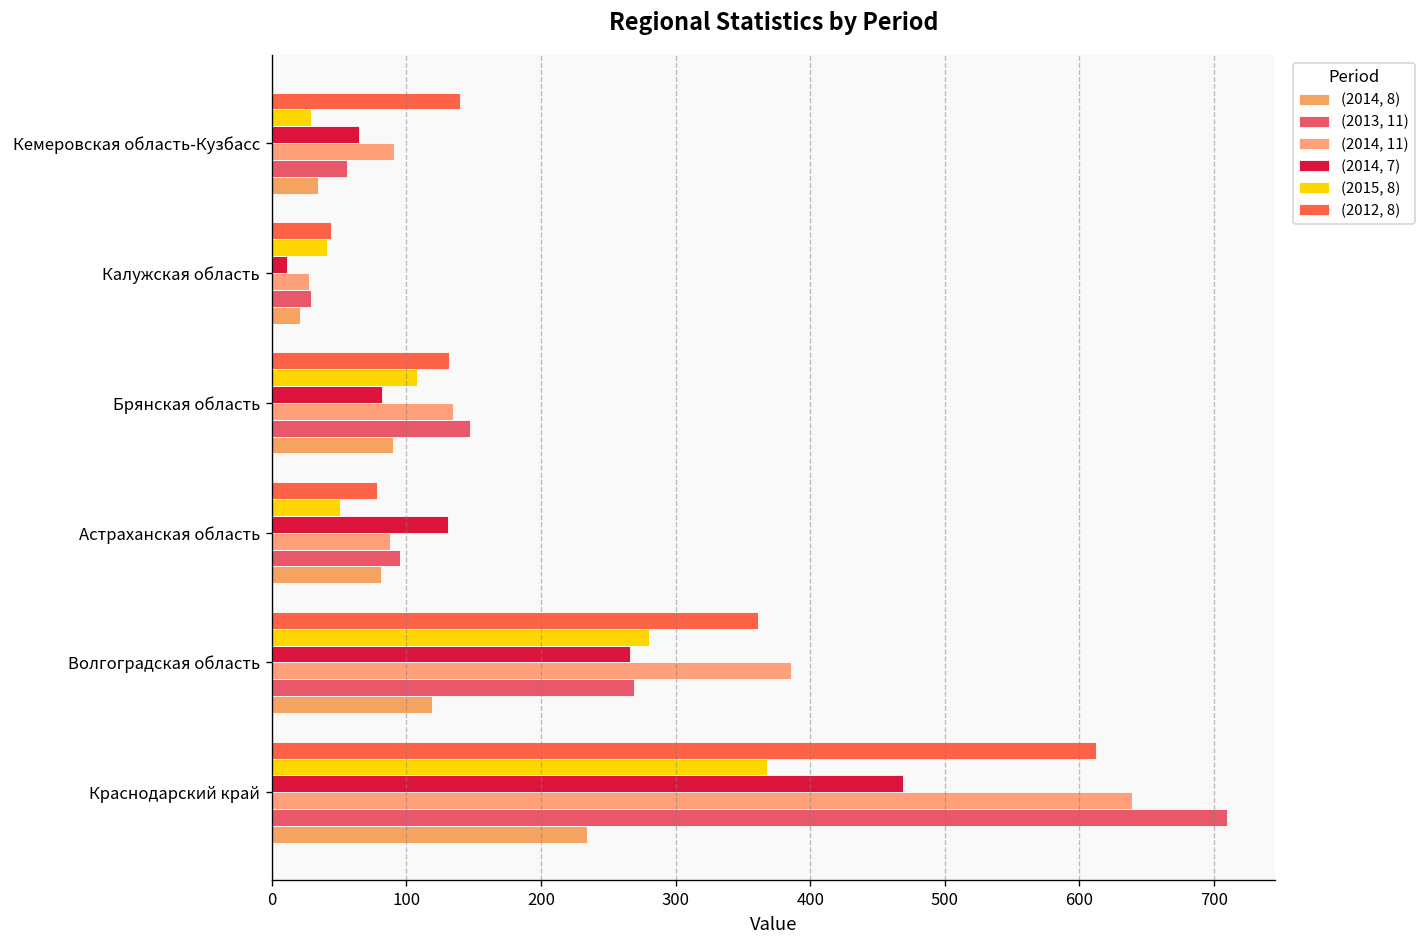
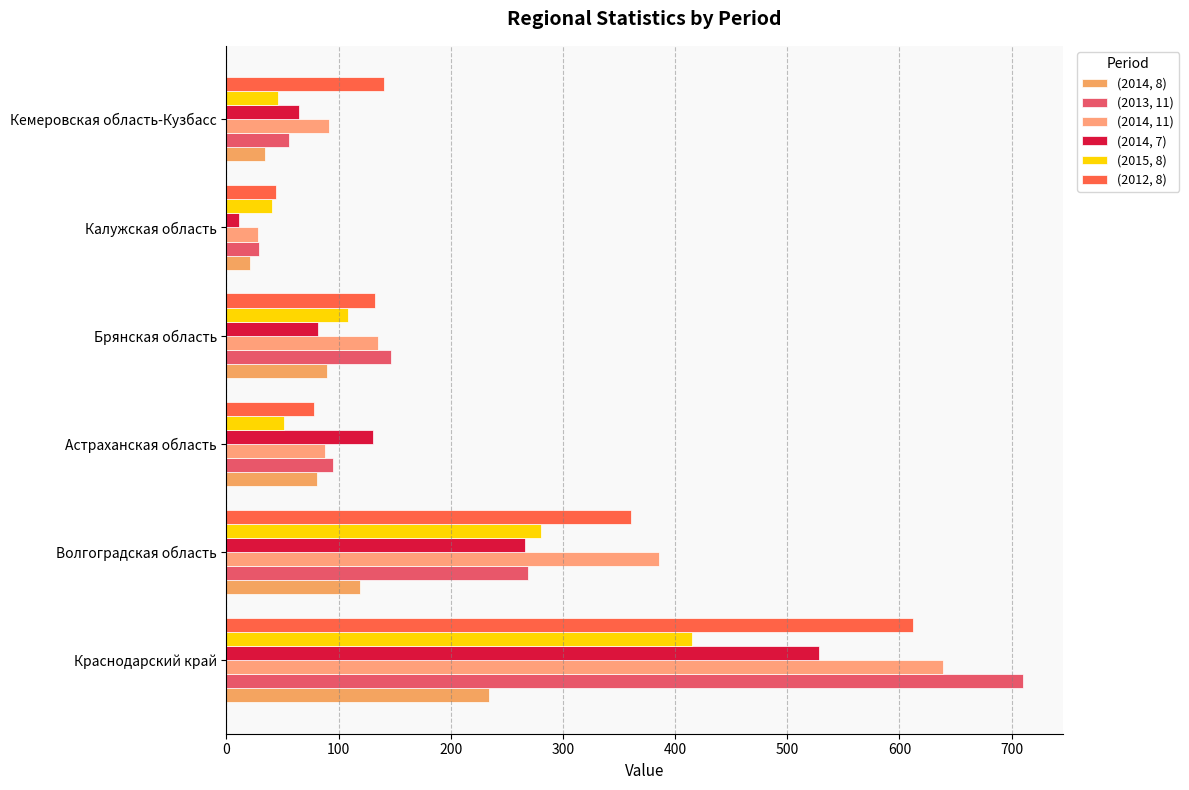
(2015, 8), Кемеровская область-Кузбасс: 29 -> 46
(2015, 8), Краснодарский край: 368 -> 415
(2014, 7), Краснодарский край: 469 -> 528
